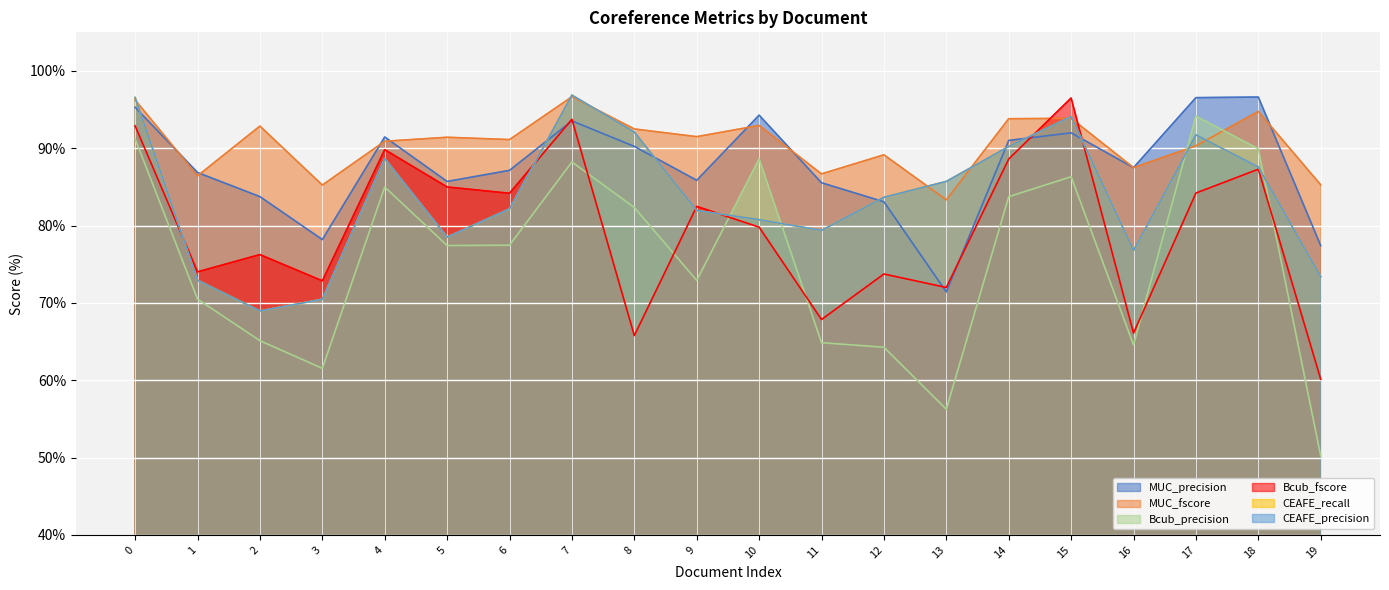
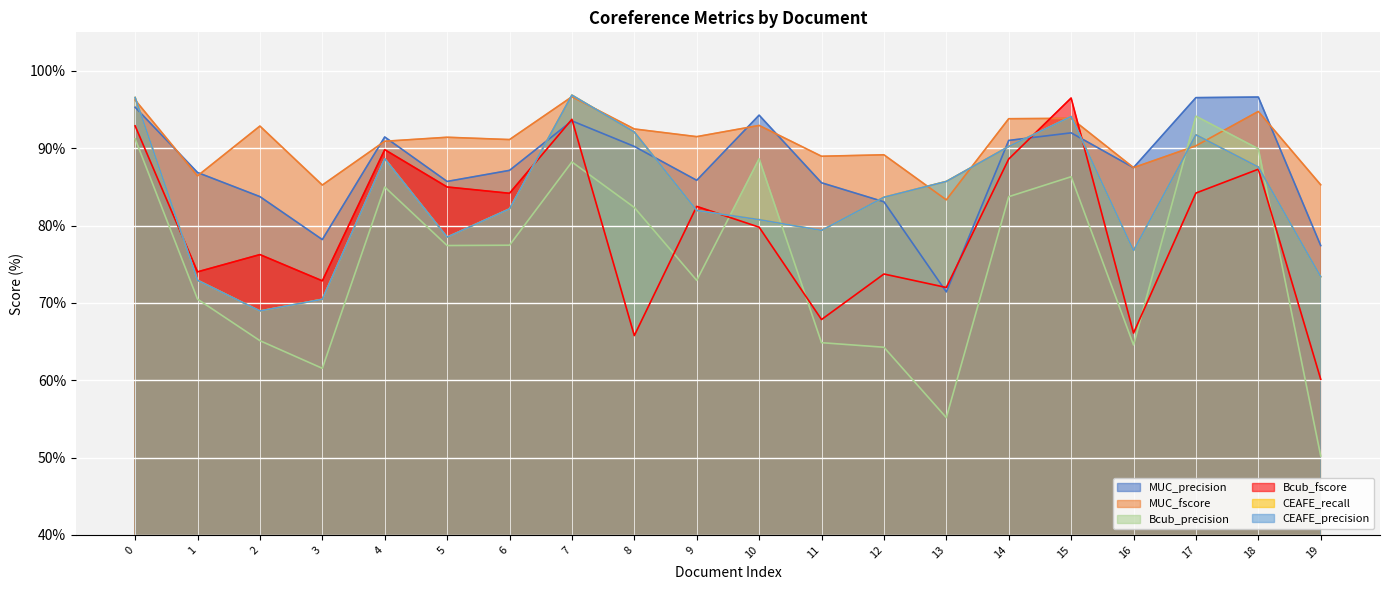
MUC_fscore, 11: 87% -> 89%
Bcub_precision, 13: 56% -> 55%
